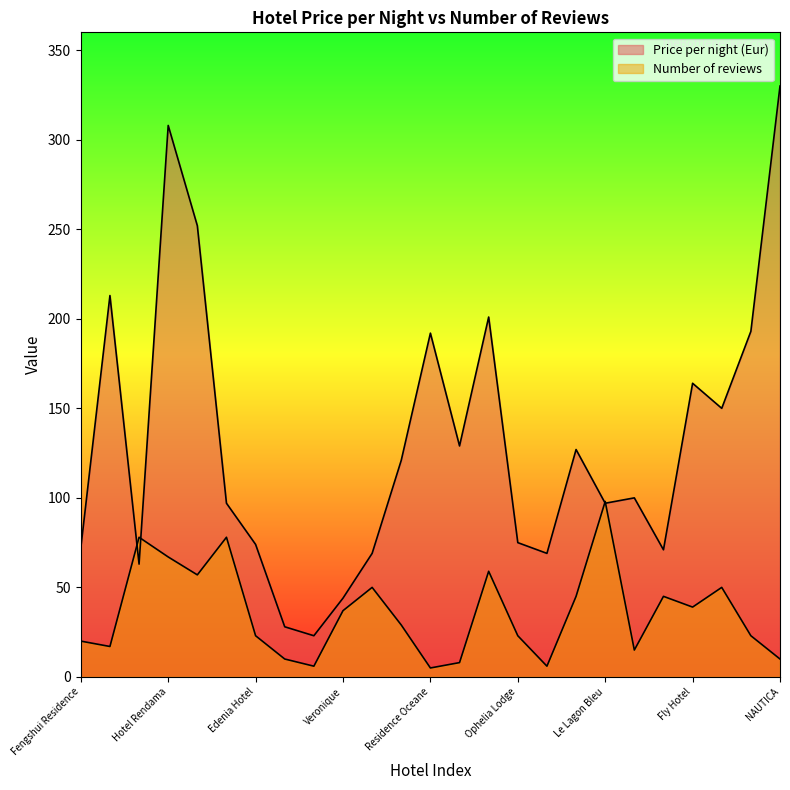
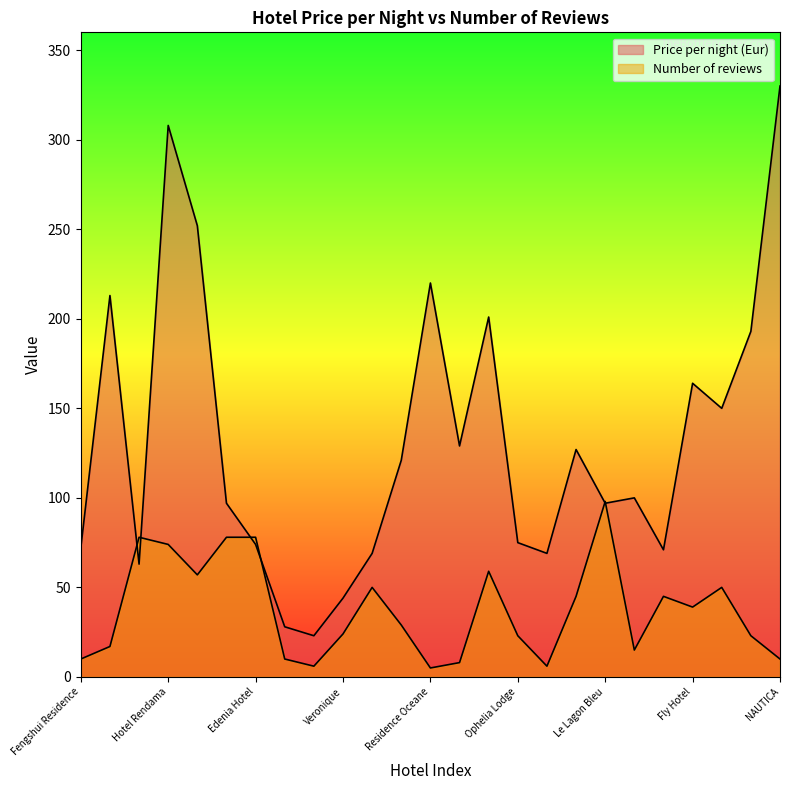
Number of reviews, Fengshui Residence: 20 -> 10
Number of reviews, Hotel Rendama: 67 -> 74
Number of reviews, Edenia Hotel: 23 -> 78
Number of reviews, Veronique: 37 -> 24
Price per night (Eur), Residence Oceane: 192 -> 220
